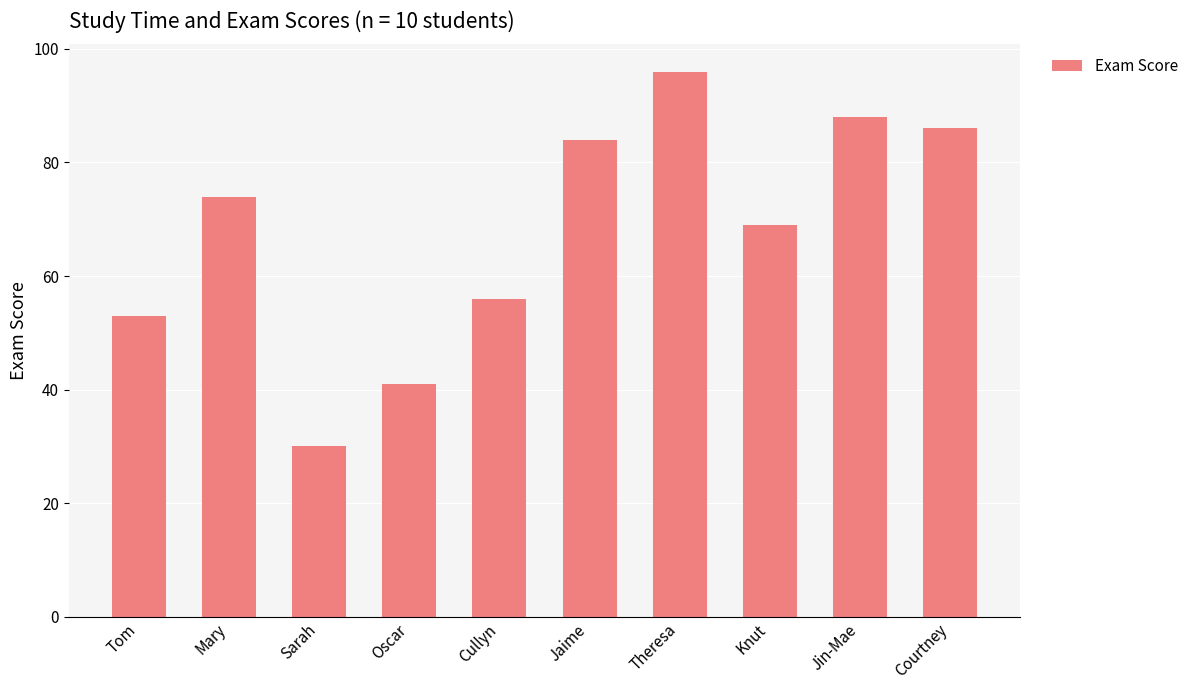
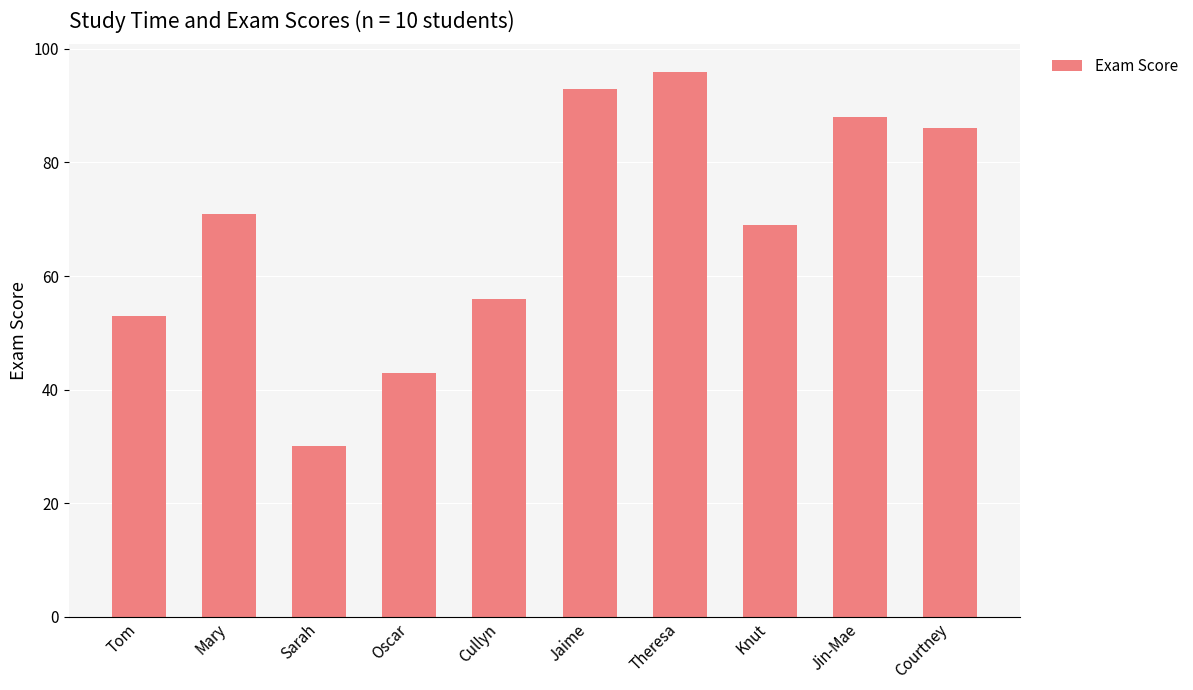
Mary: 74 -> 71
Oscar: 41 -> 43
Jaime: 84 -> 93
